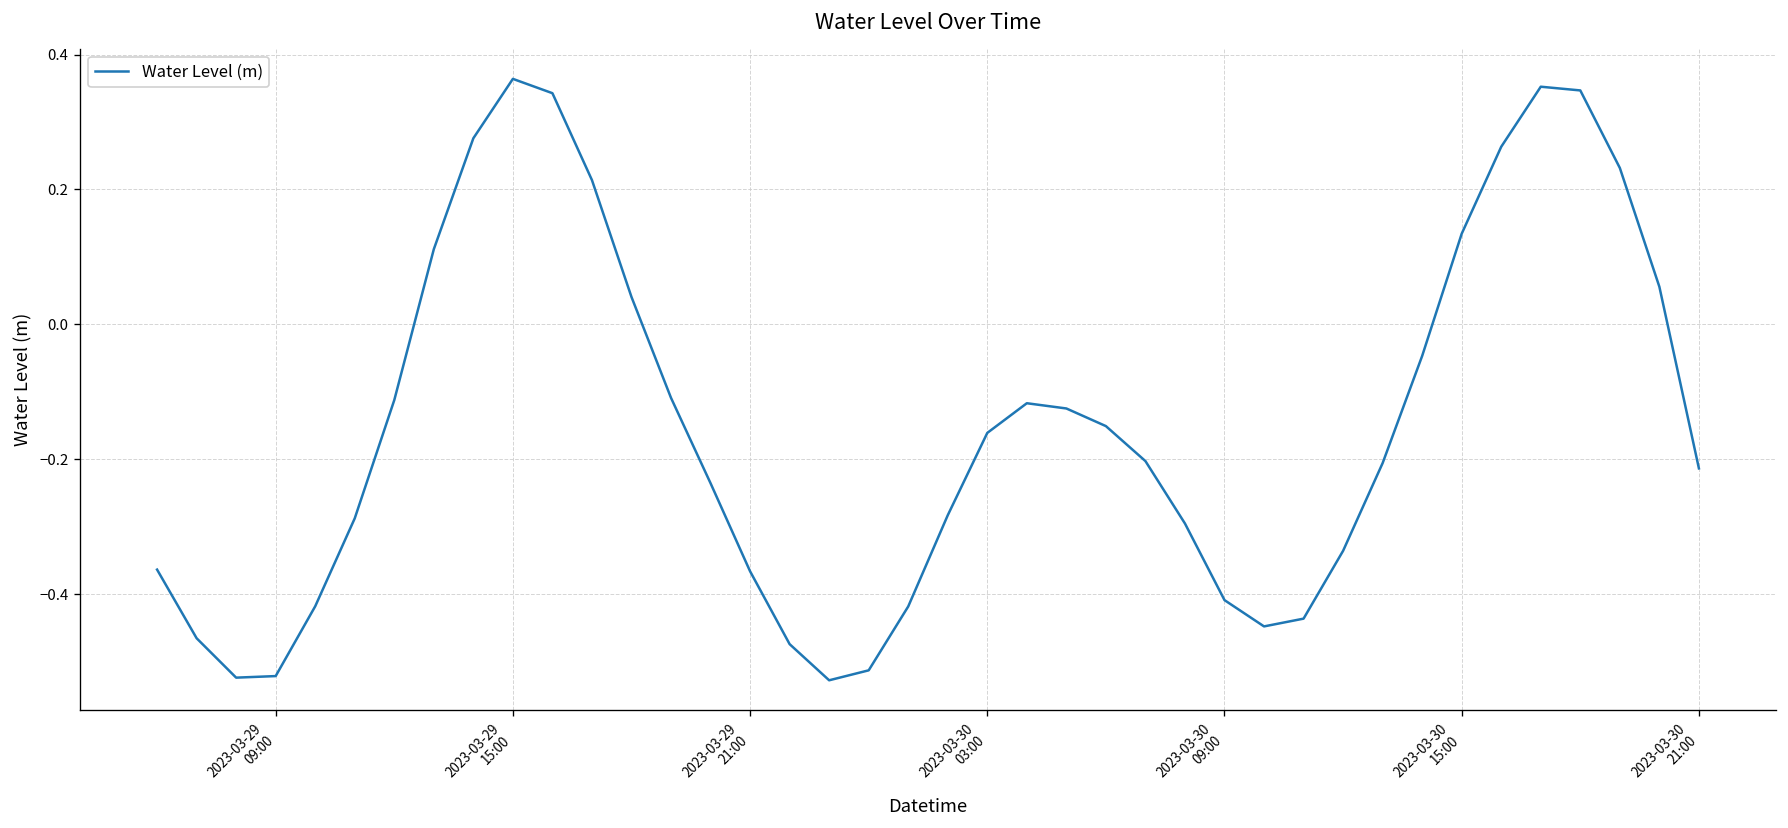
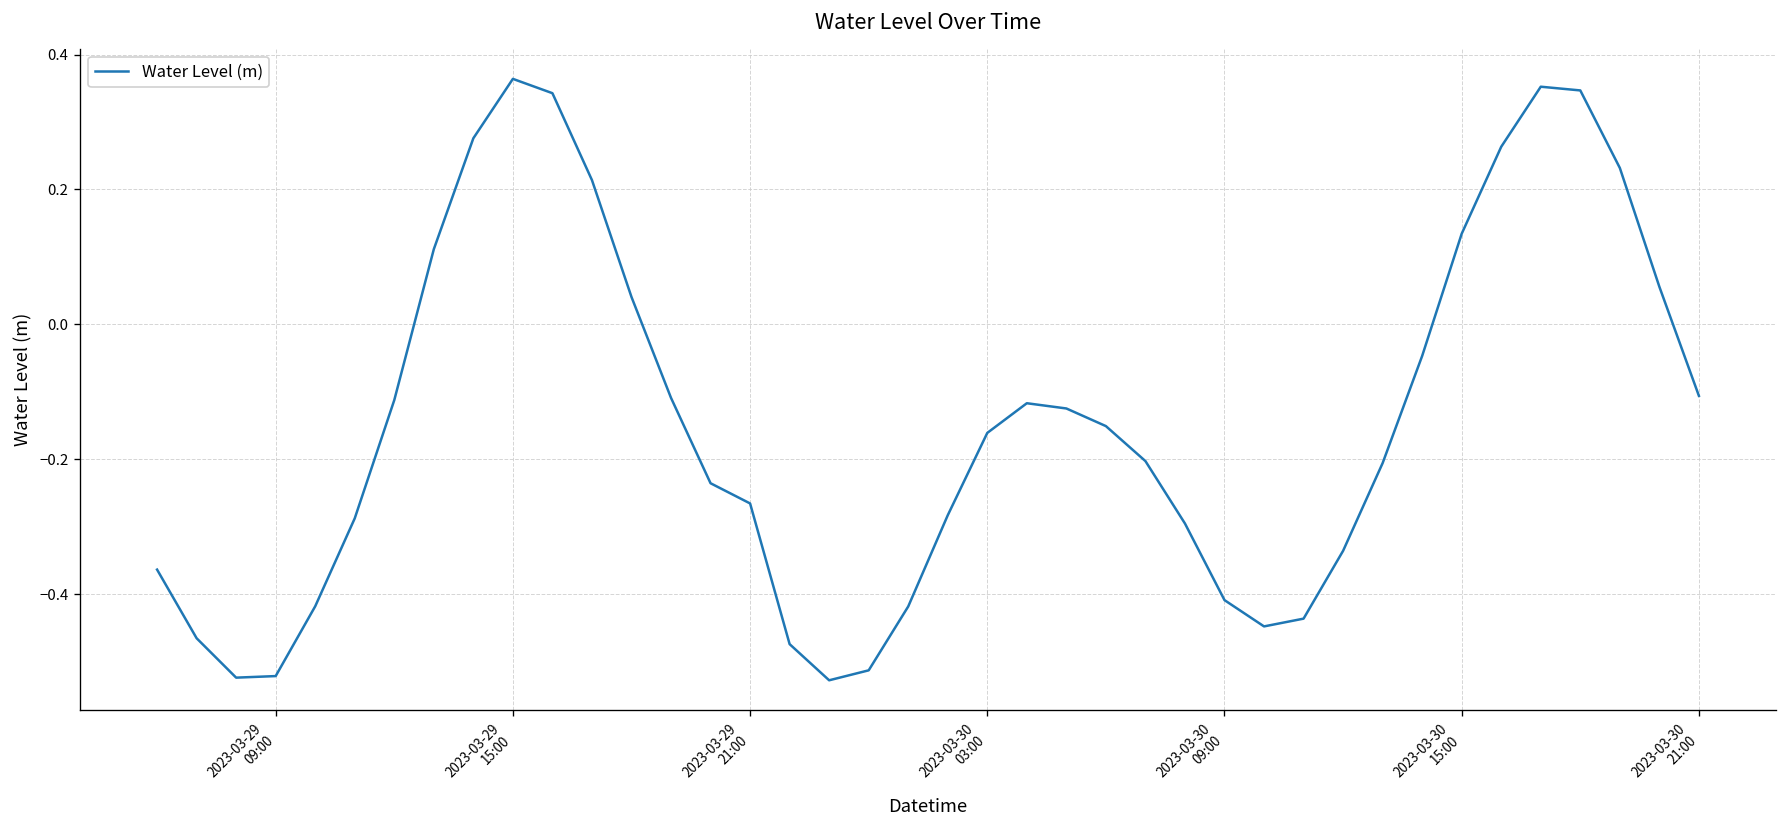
2023-03-29 21:00: -0.37 -> -0.27
2023-03-30 21:00: -0.21 -> -0.11
